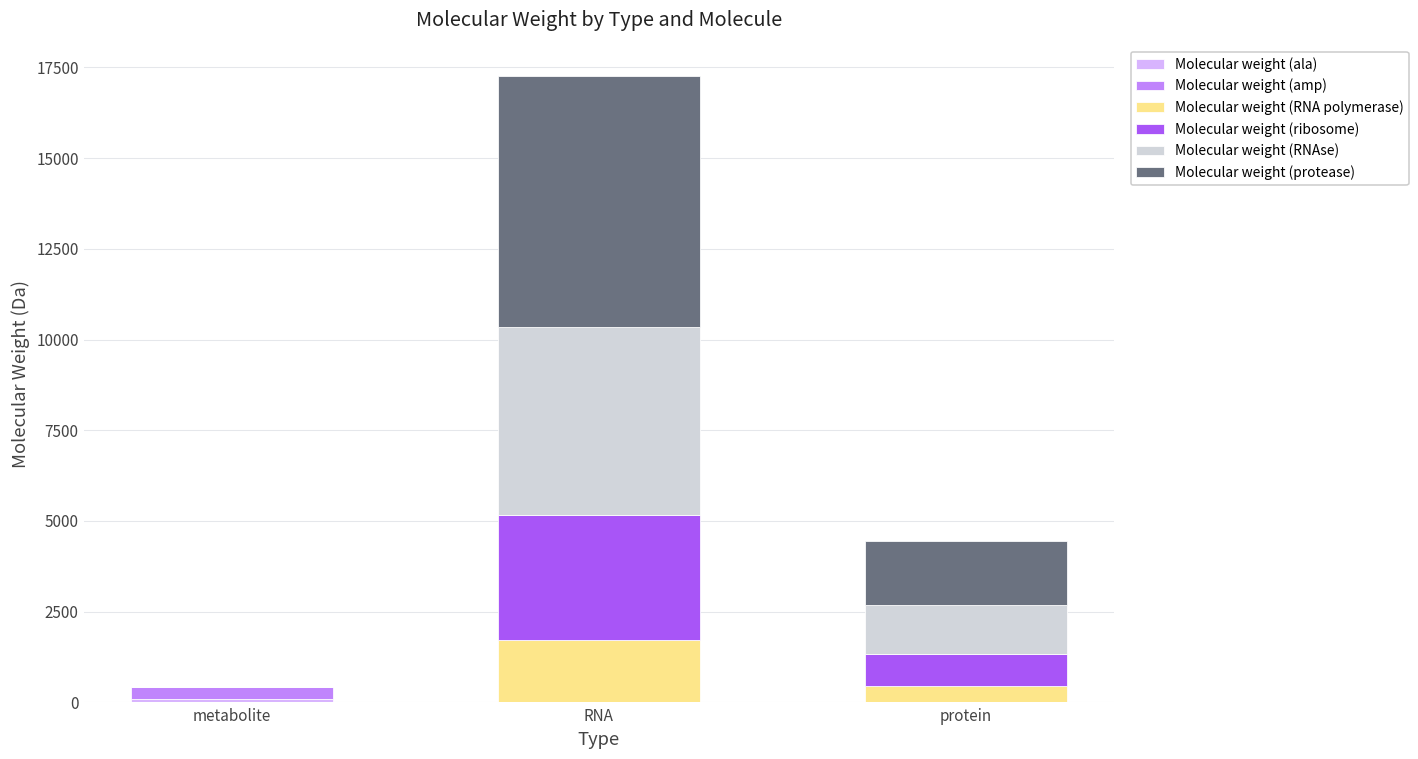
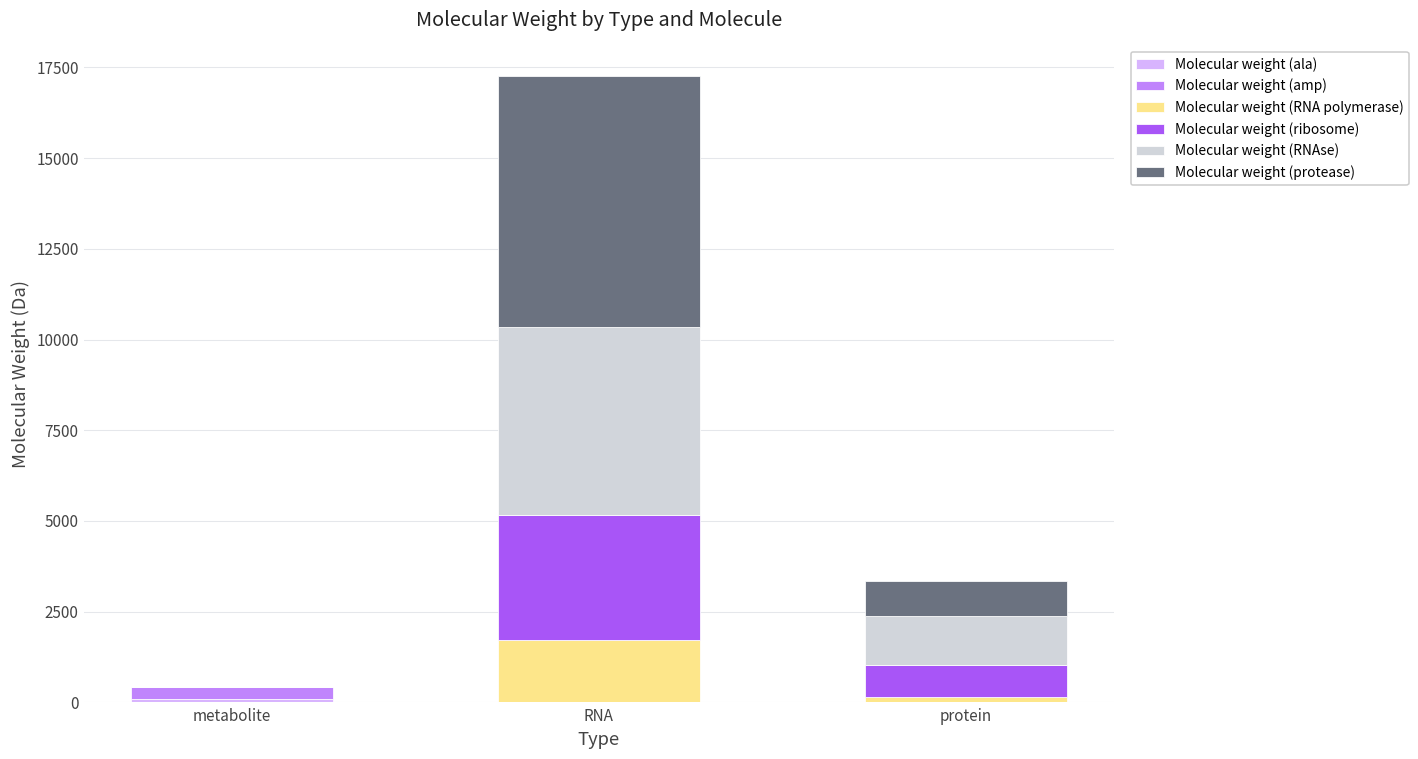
Molecular weight (RNA polymerase), protein: 400 -> 100
Molecular weight (protease), protein: 1800 -> 1000
